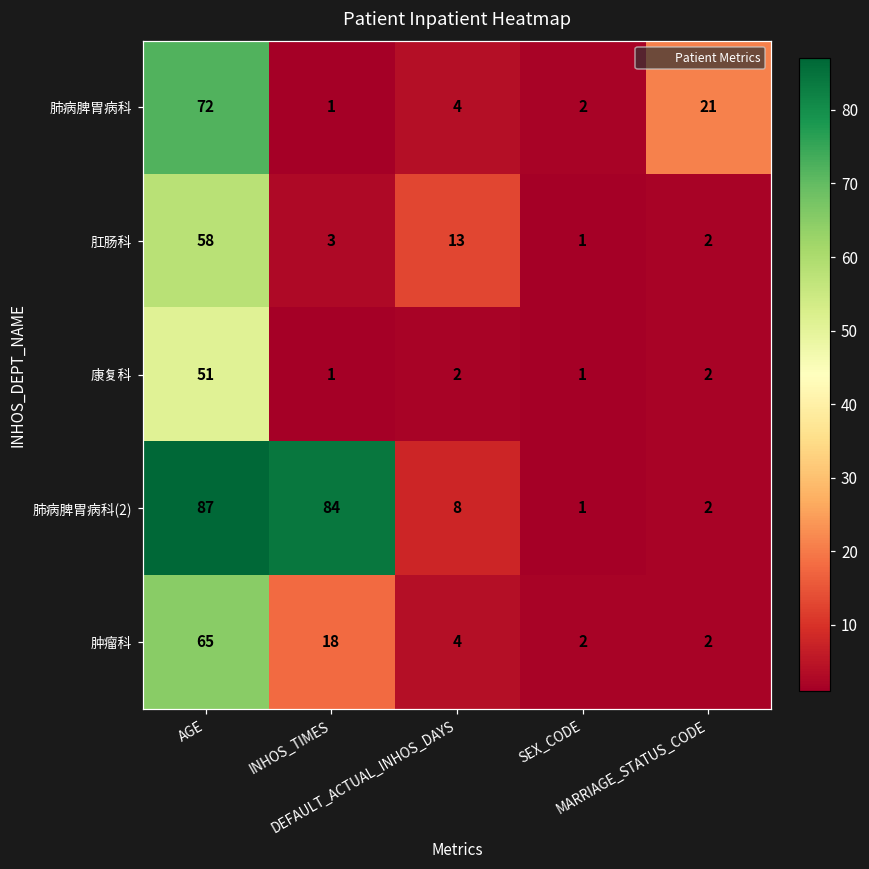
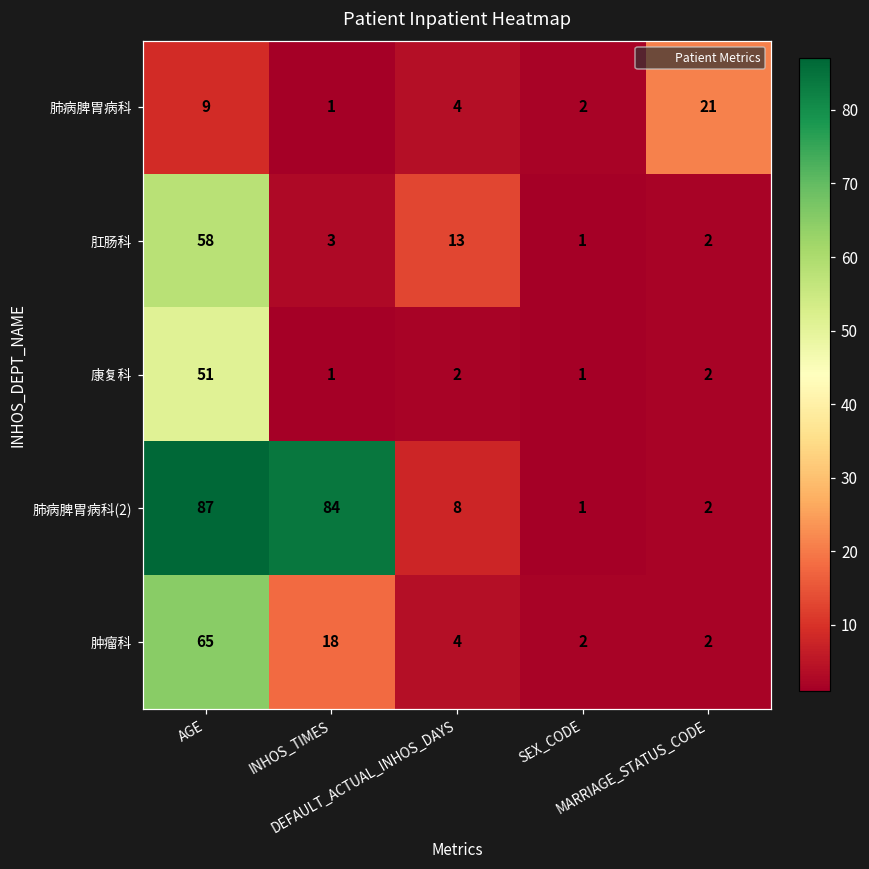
肺病脾胃病科, AGE: 72 -> 9
